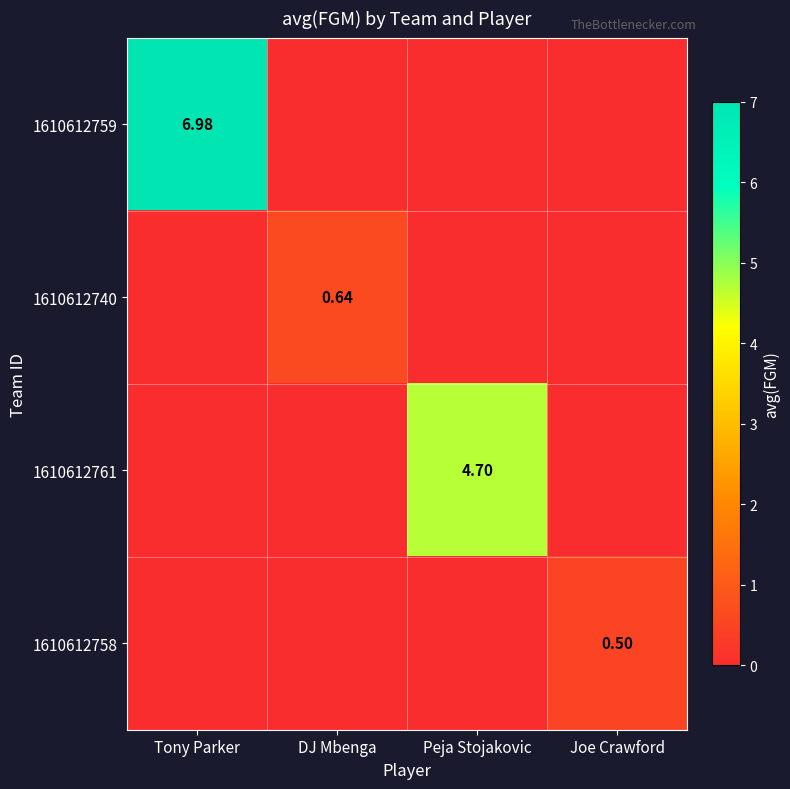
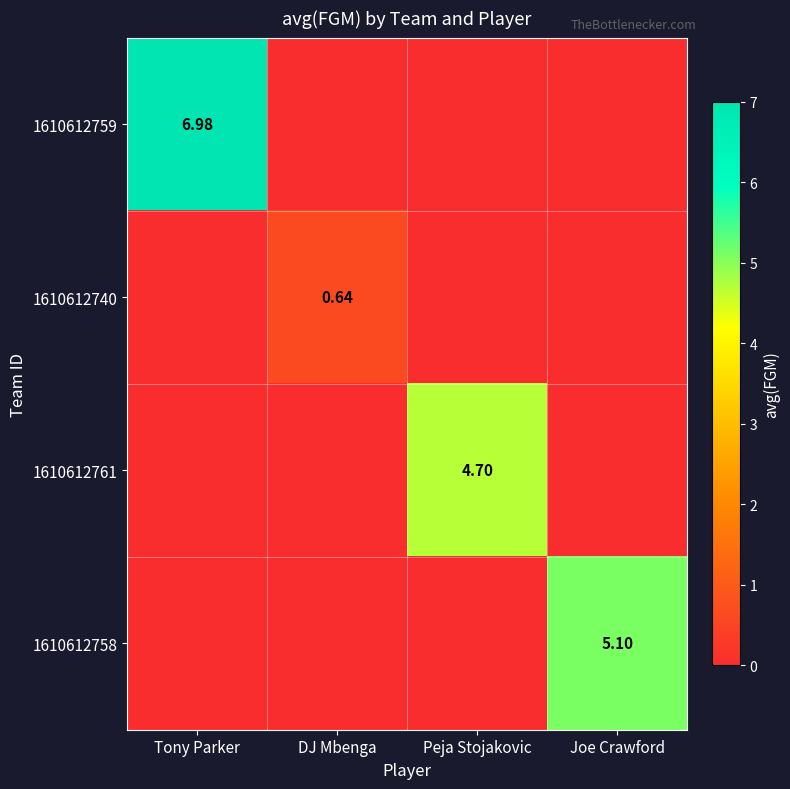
1610612758, Joe Crawford: 0.50 -> 5.10
